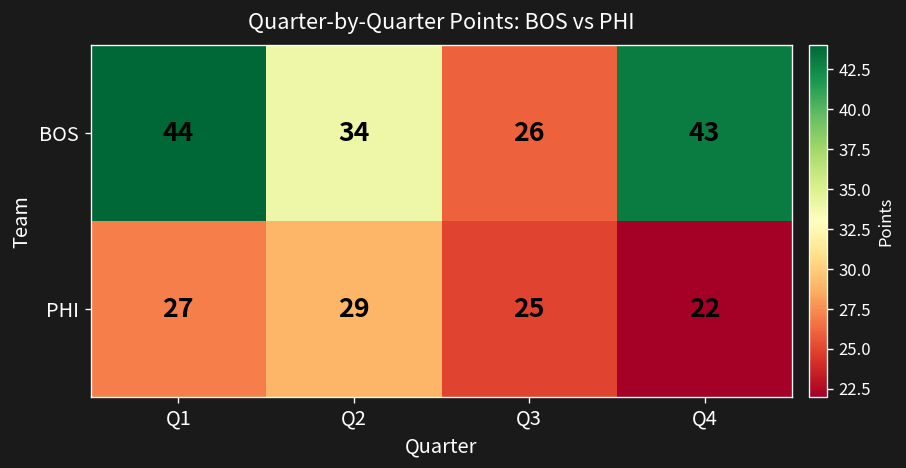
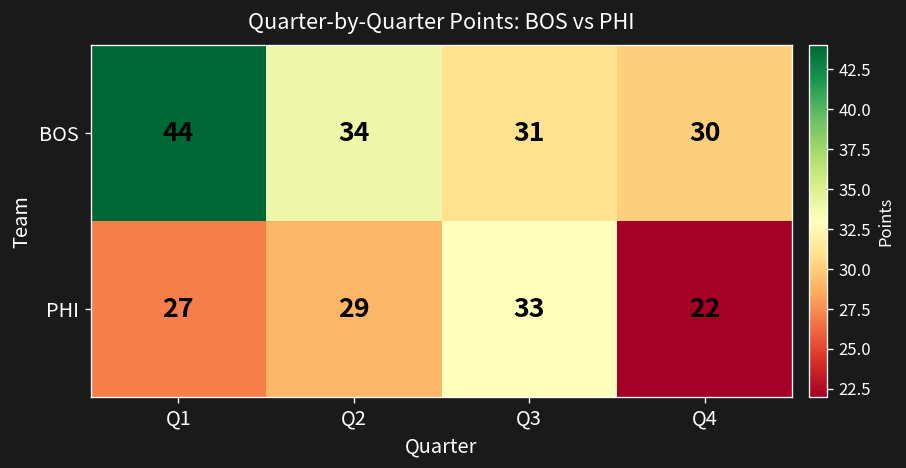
BOS, Q3: 26 -> 31
BOS, Q4: 43 -> 30
PHI, Q3: 25 -> 33
